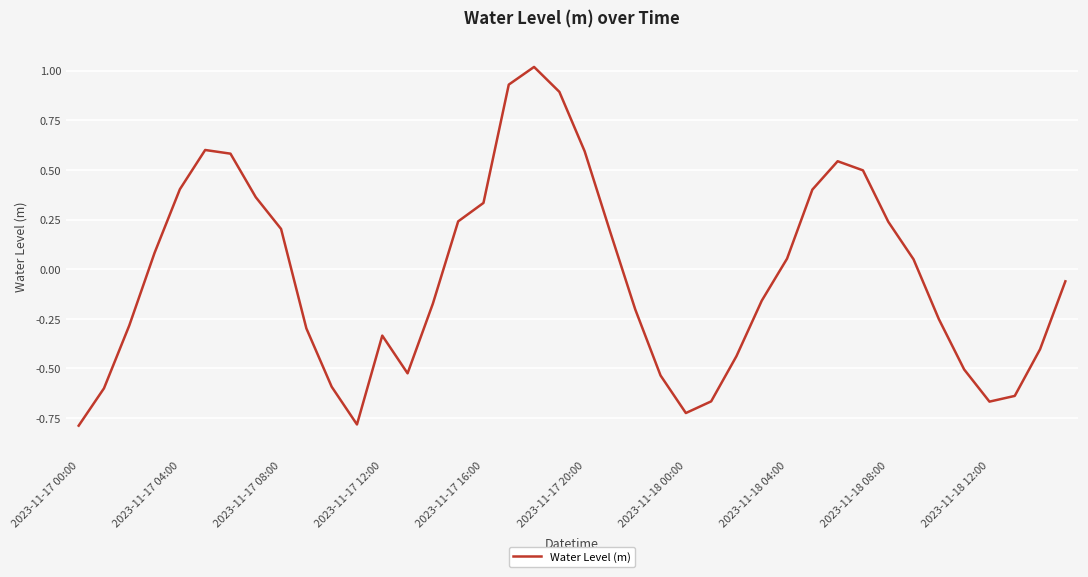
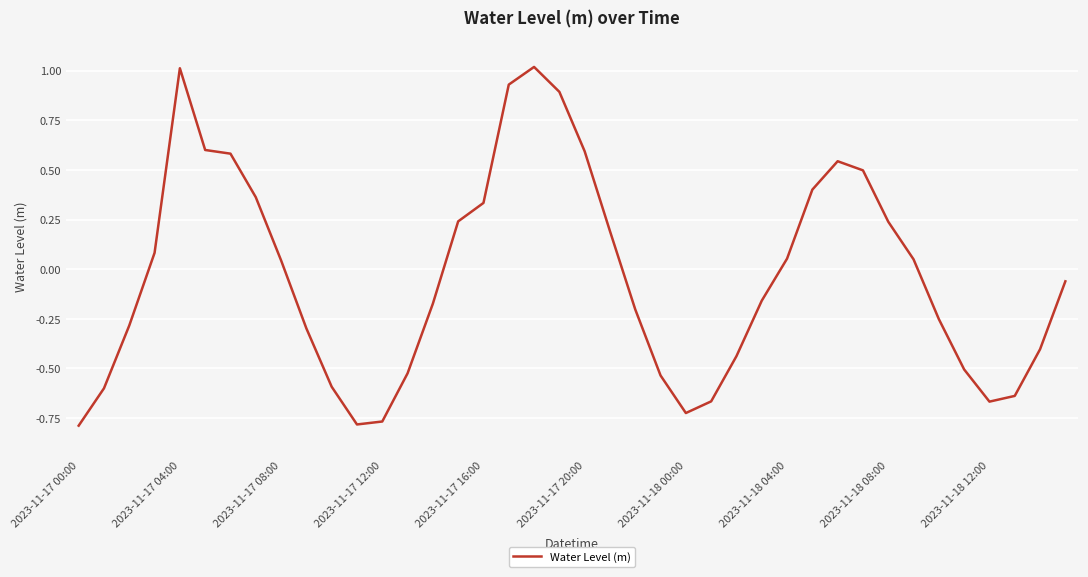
2023-11-17 04:00: 0.40 -> 1.01
2023-11-17 08:00: 0.20 -> 0.04
2023-11-17 12:00: -0.33 -> -0.77
